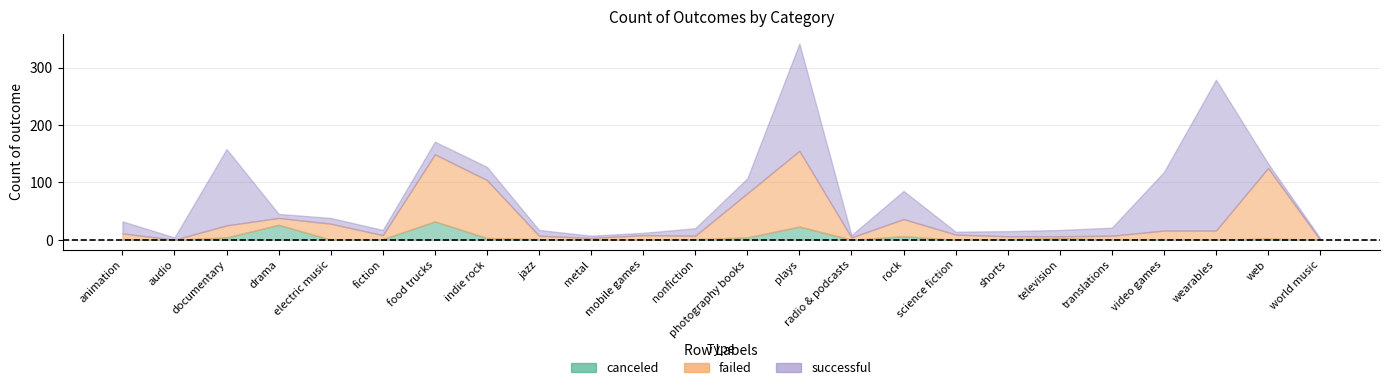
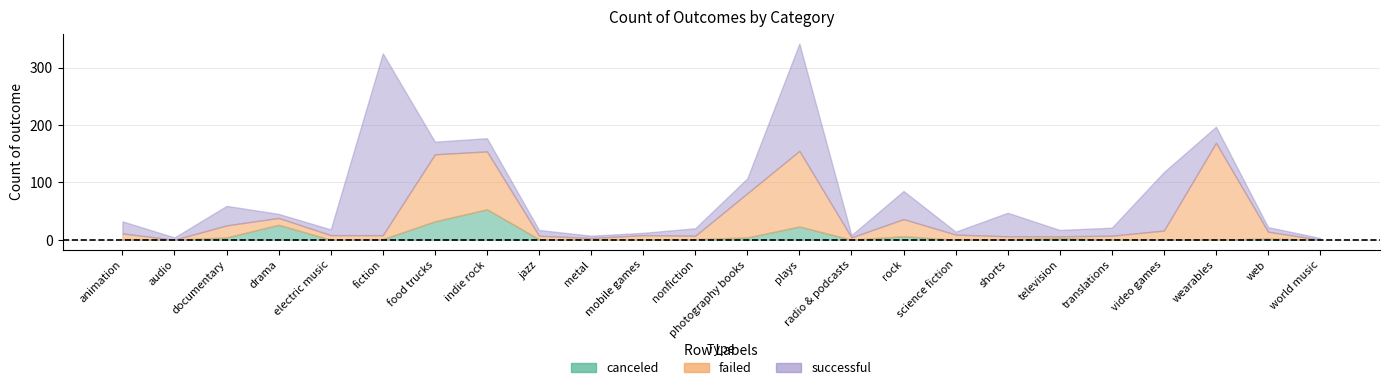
successful, documentary: 130 -> 30
failed, electric music: 30 -> 10
successful, fiction: 10 -> 320
canceled, indie rock: 0 -> 50
successful, shorts: 10 -> 40
failed, wearables: 20 -> 170
successful, wearables: 260 -> 30
failed, web: 120 -> 10
